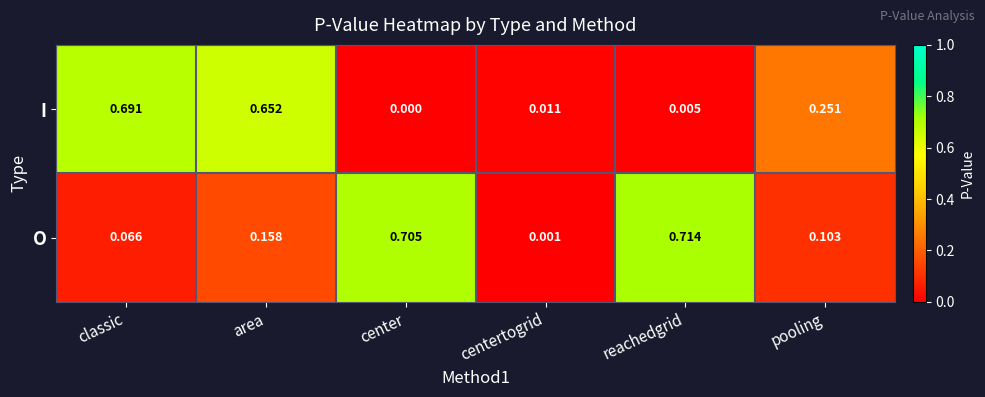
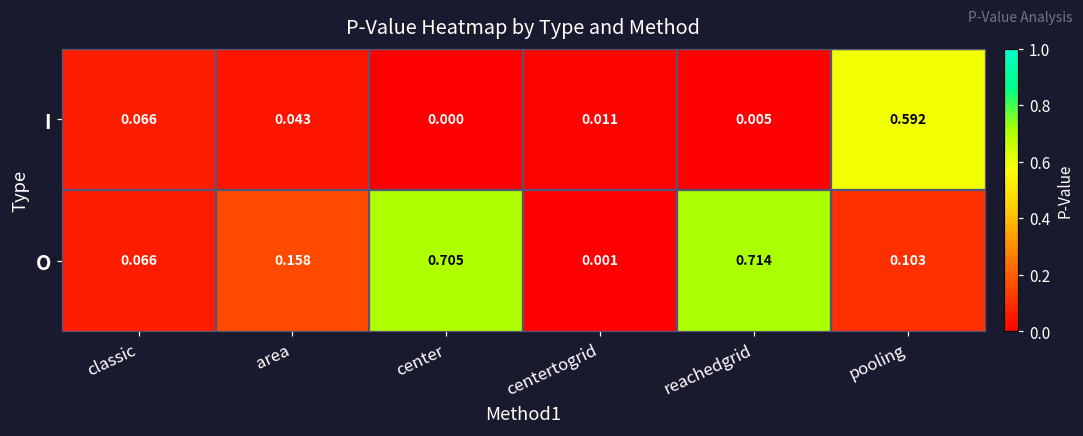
I, classic: 0.691 -> 0.066
I, area: 0.652 -> 0.043
I, pooling: 0.251 -> 0.592
